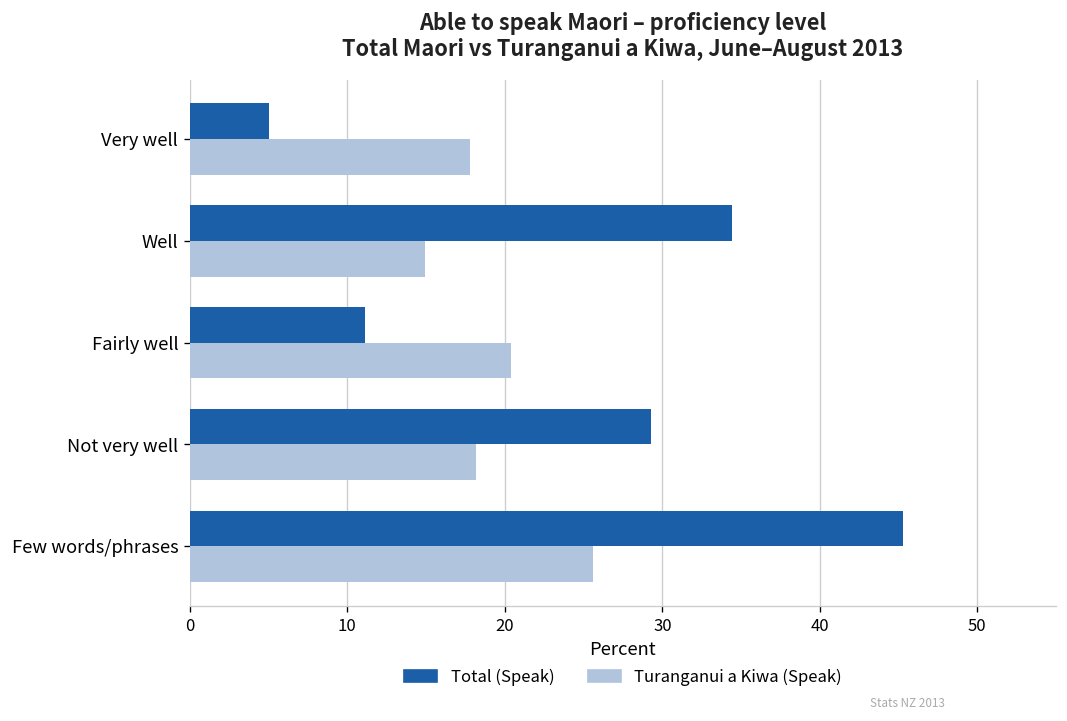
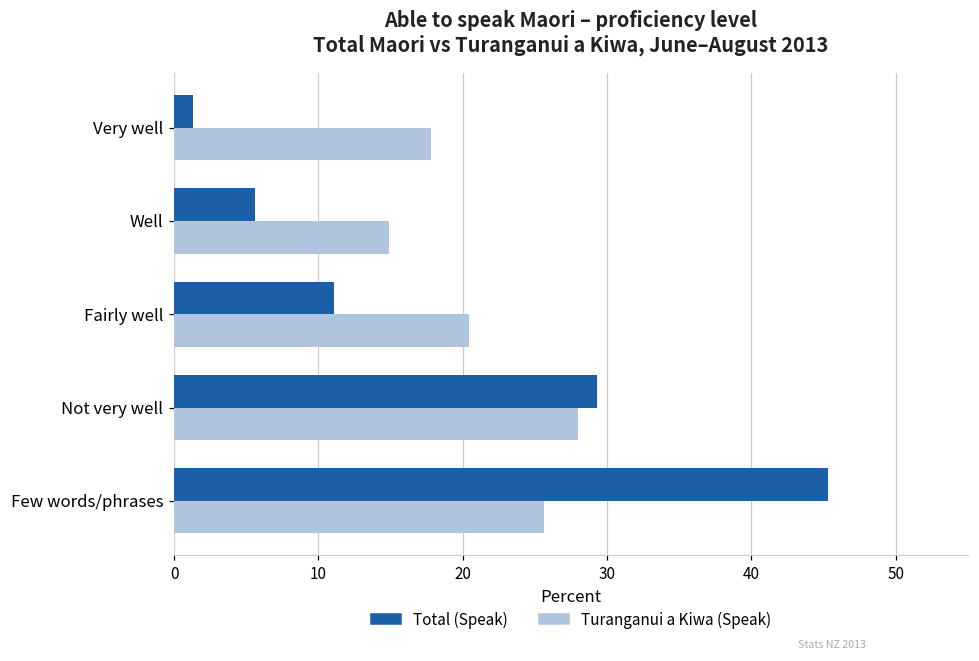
Total (Speak), Very well: 5.0 -> 1.3
Total (Speak), Well: 34.4 -> 5.6
Turanganui a Kiwa (Speak), Not very well: 18.2 -> 28.0
